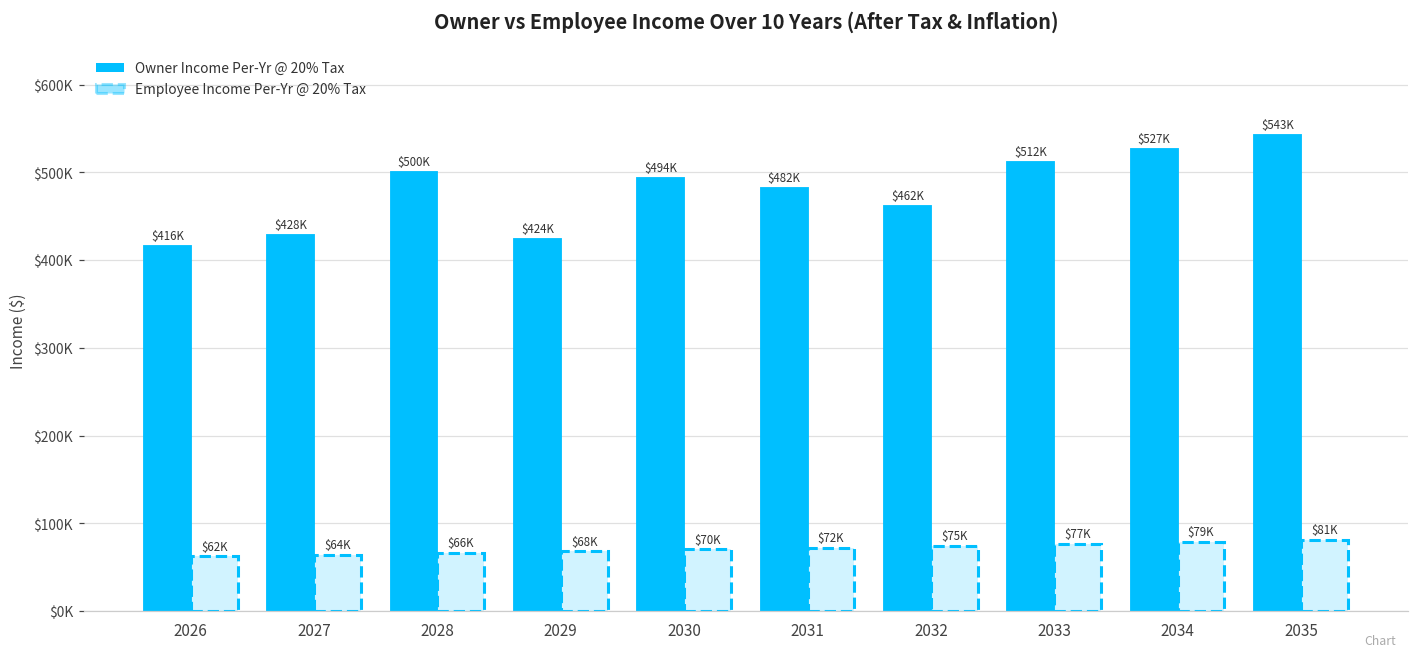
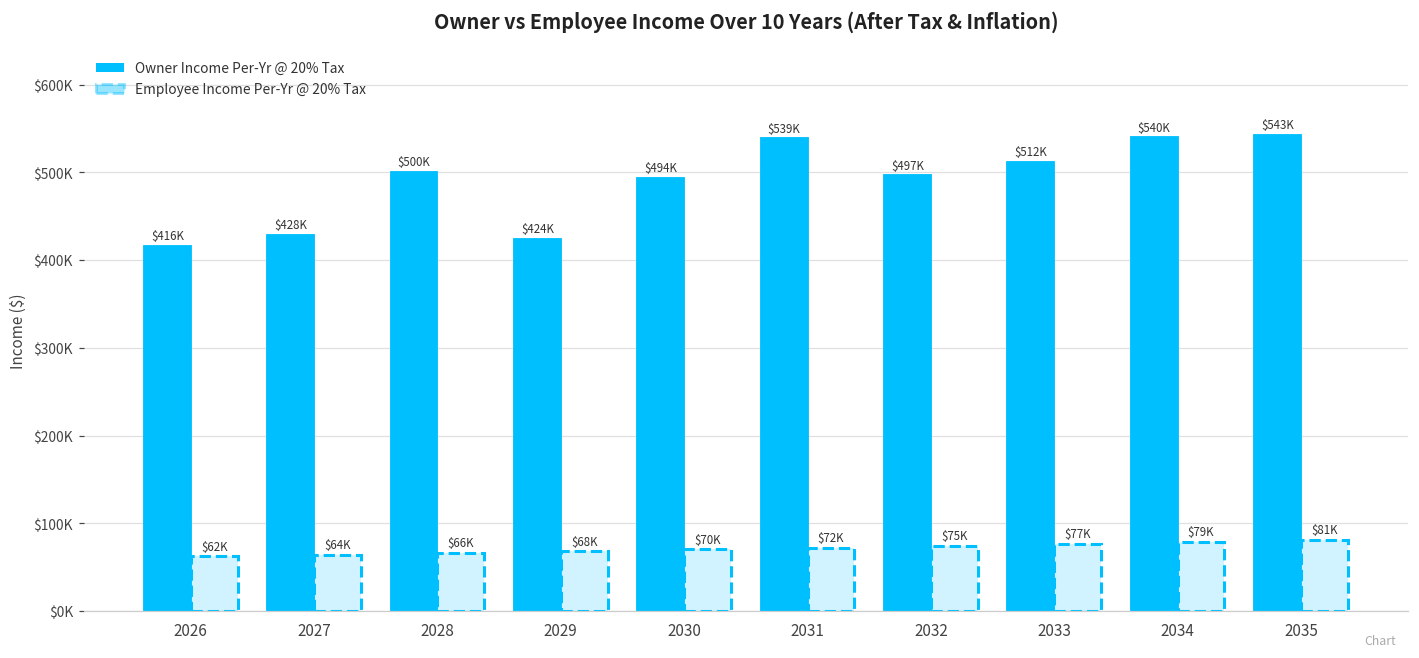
Owner Income Per-Yr @ 20% Tax, 2031: $482K -> $539K
Owner Income Per-Yr @ 20% Tax, 2032: $462K -> $497K
Owner Income Per-Yr @ 20% Tax, 2034: $527K -> $540K
